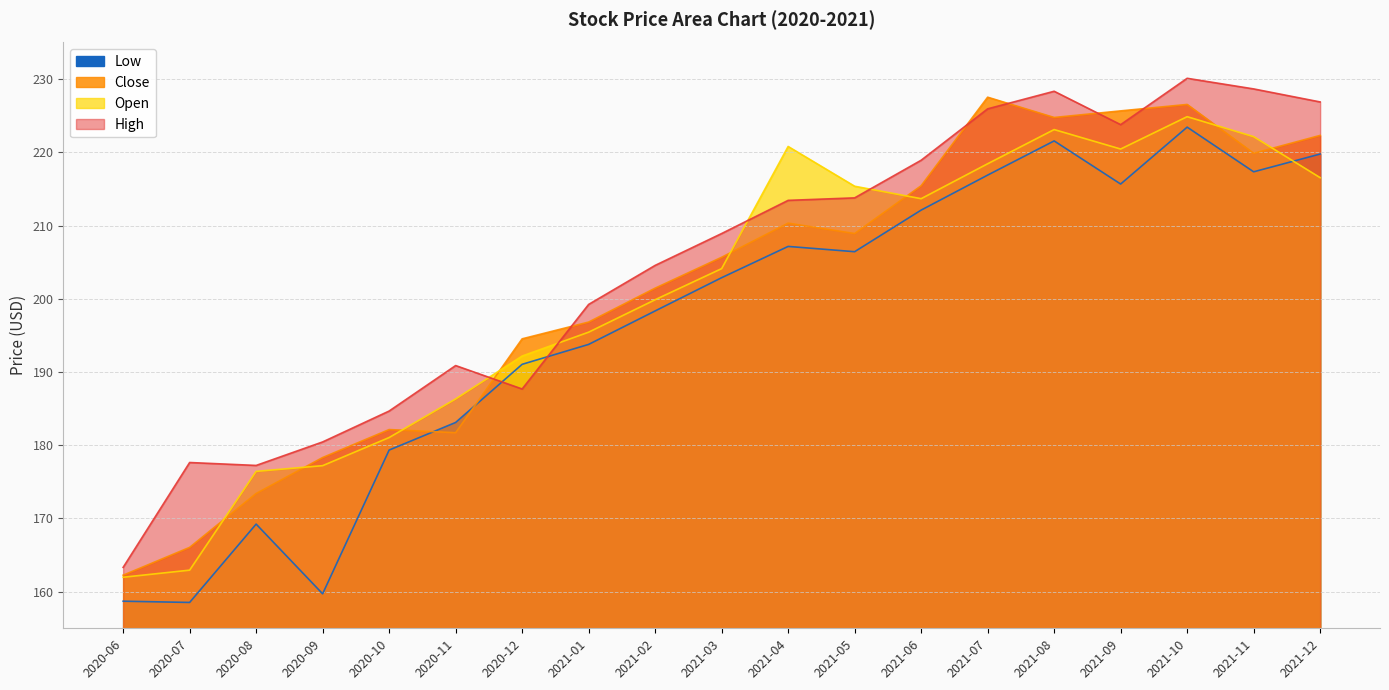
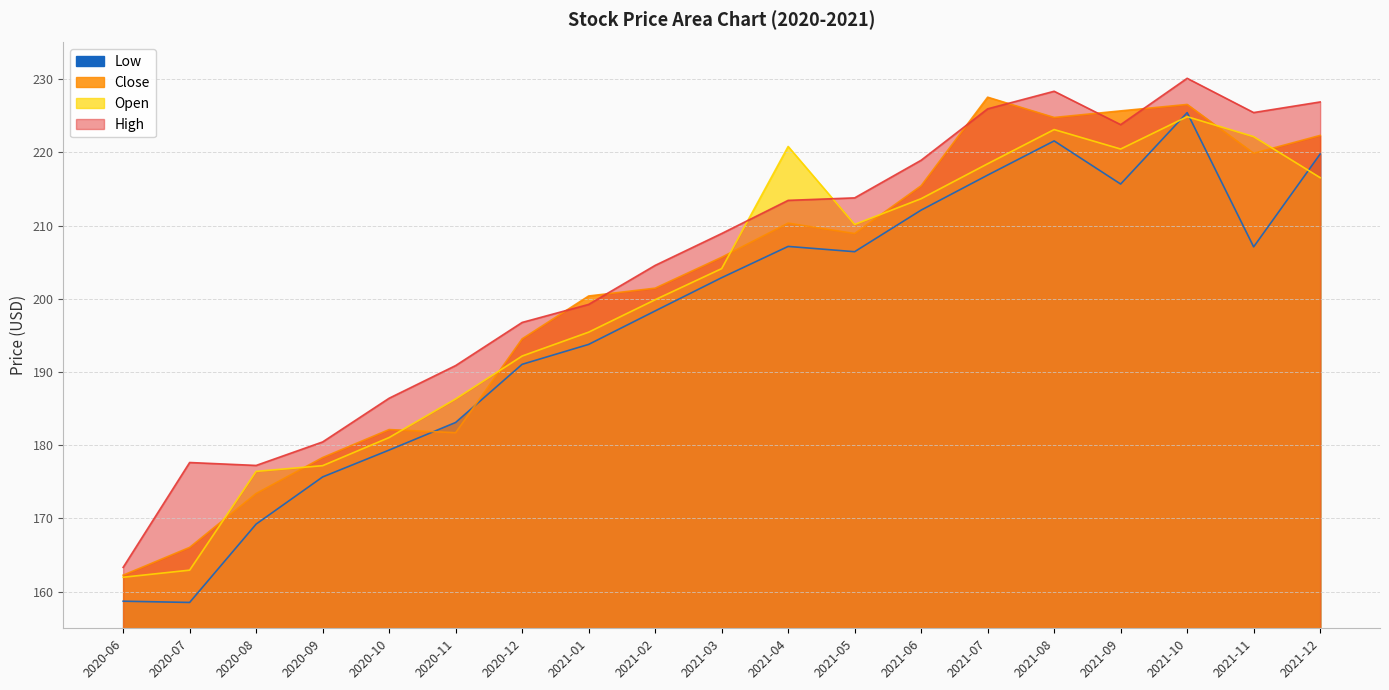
Low, 2020-09: 160 -> 176
High, 2020-10: 185 -> 186
High, 2020-12: 188 -> 197
Close, 2021-01: 197 -> 200
Open, 2021-05: 215 -> 210
Low, 2021-10: 223 -> 225
Low, 2021-11: 217 -> 207
High, 2021-11: 229 -> 225
